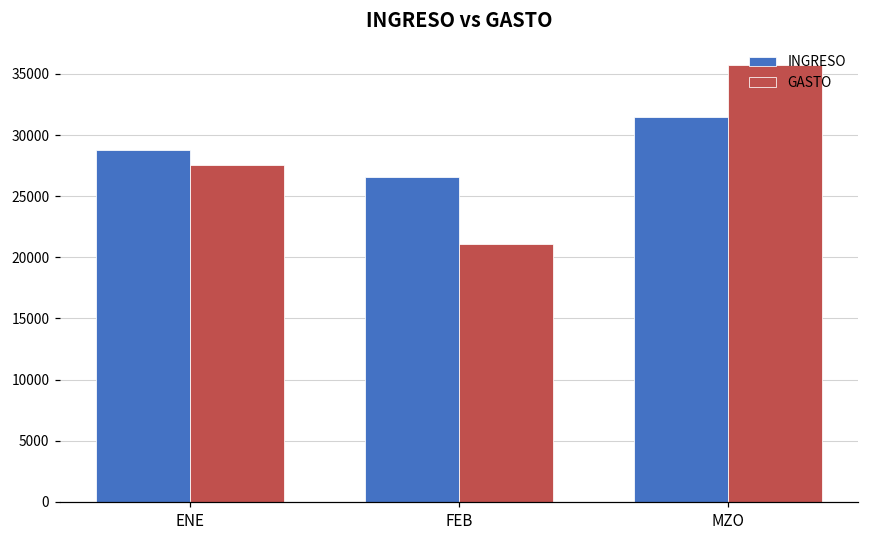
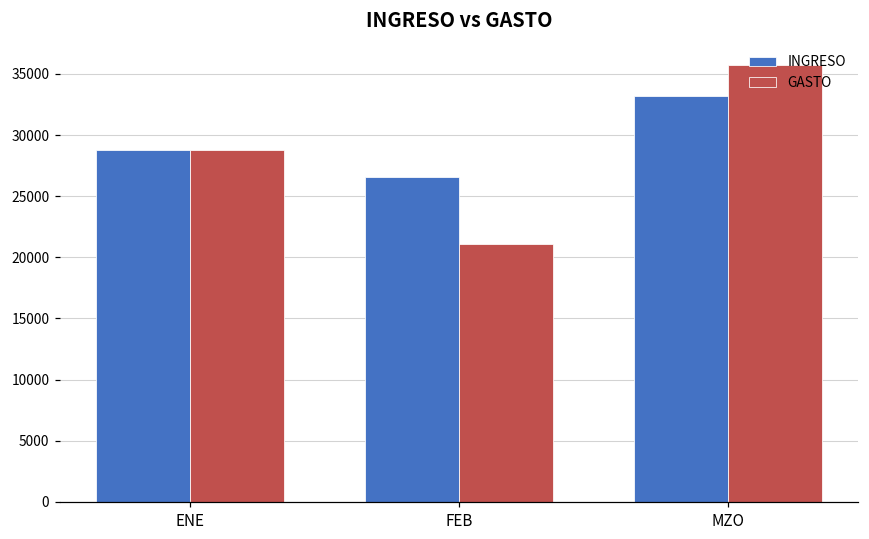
GASTO, ENE: 27600 -> 28800
INGRESO, MZO: 31500 -> 33200
